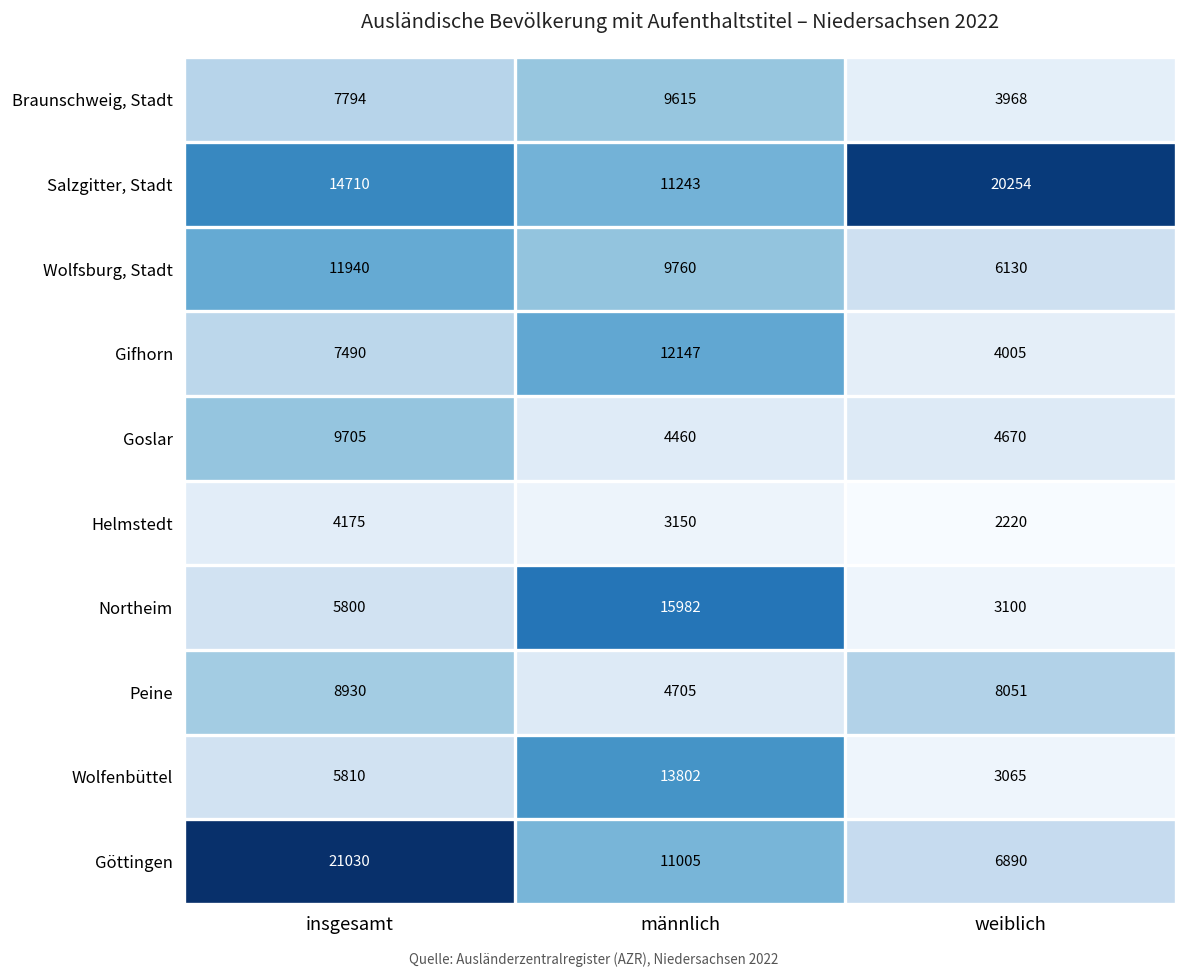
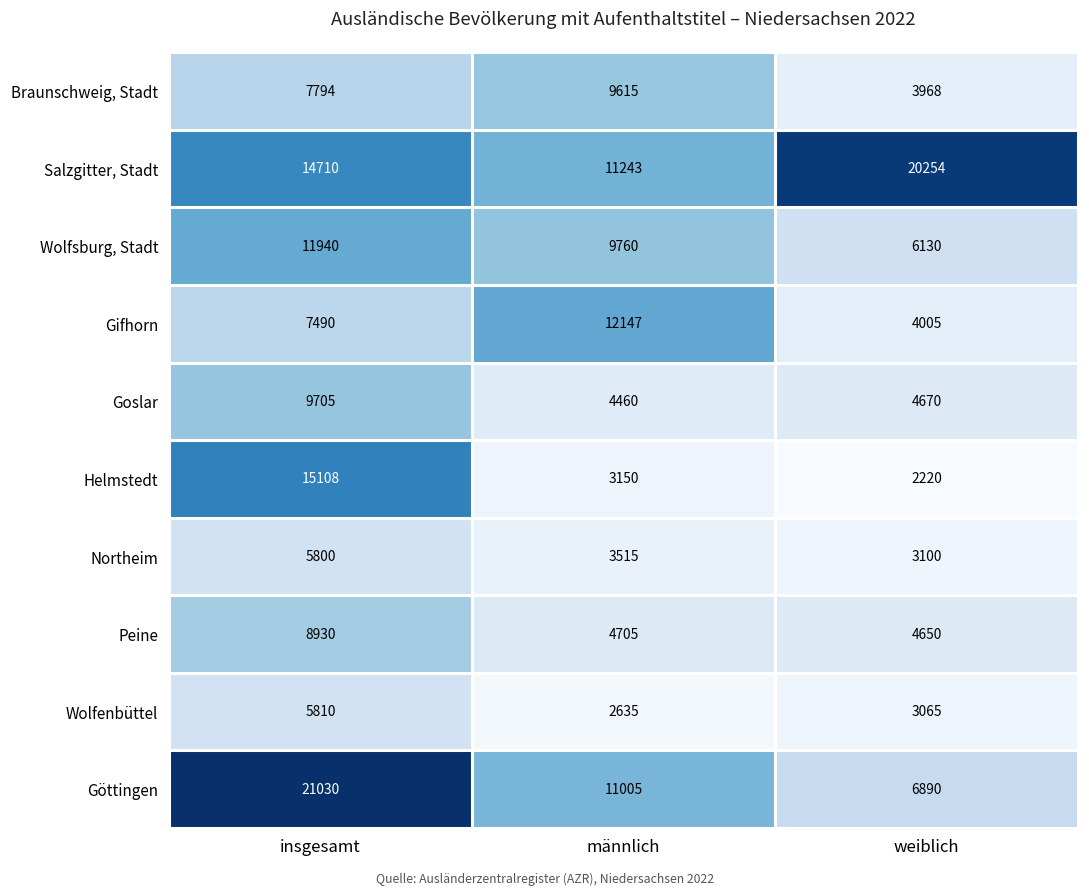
Helmstedt, insgesamt: 4175 -> 15108
Northeim, männlich: 15982 -> 3515
Peine, weiblich: 8051 -> 4650
Wolfenbüttel, männlich: 13802 -> 2635
